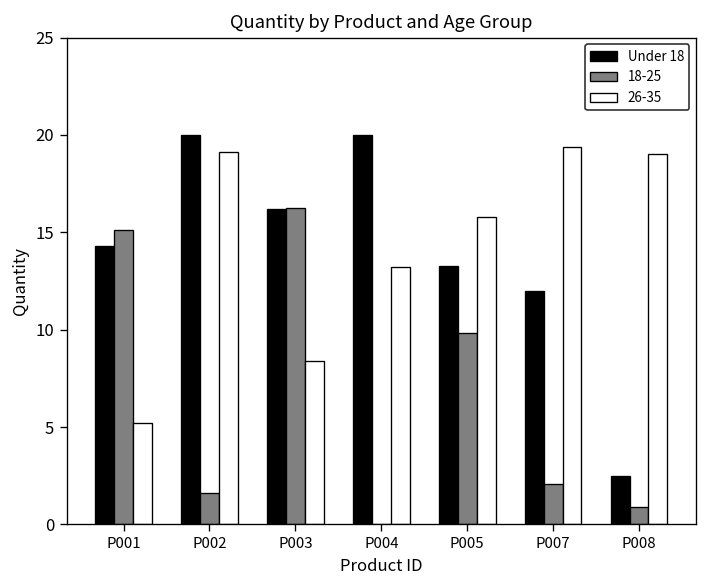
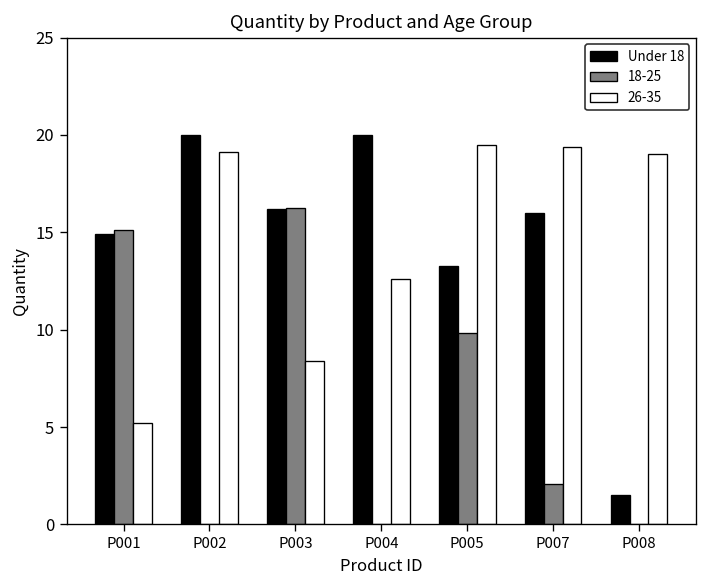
Under 18, P001: 14.3 -> 14.9
18-25, P002: 1.6 -> 0.0
26-35, P004: 13.2 -> 12.6
26-35, P005: 15.8 -> 19.5
Under 18, P007: 12 -> 16
Under 18, P008: 2.5 -> 1.5
18-25, P008: 0.9 -> 0.0
